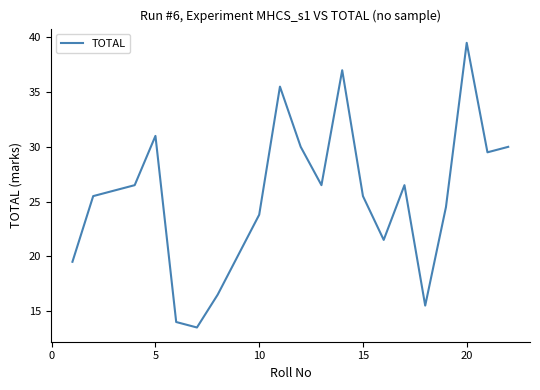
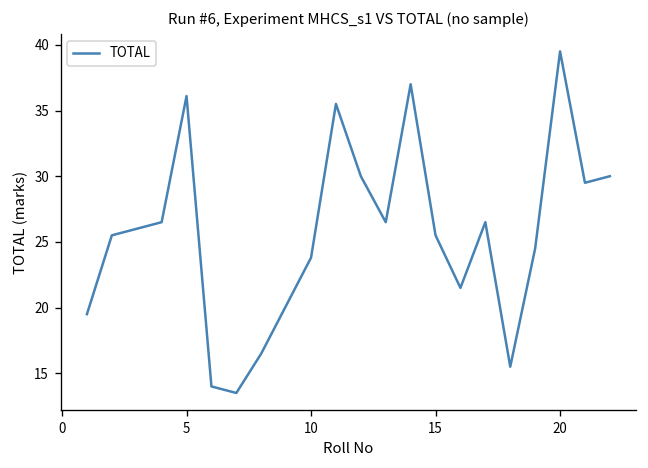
5: 31.0 -> 36.1
